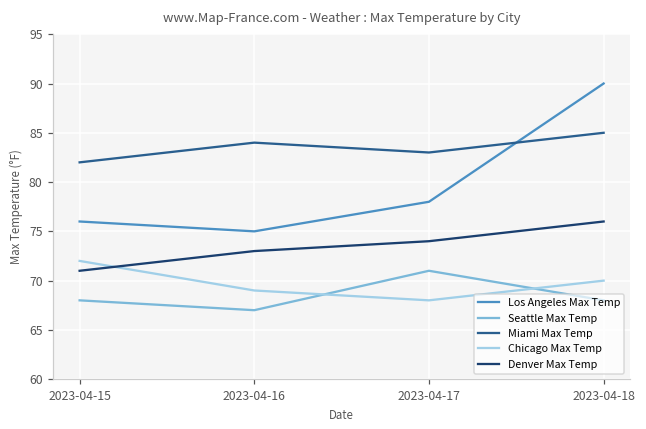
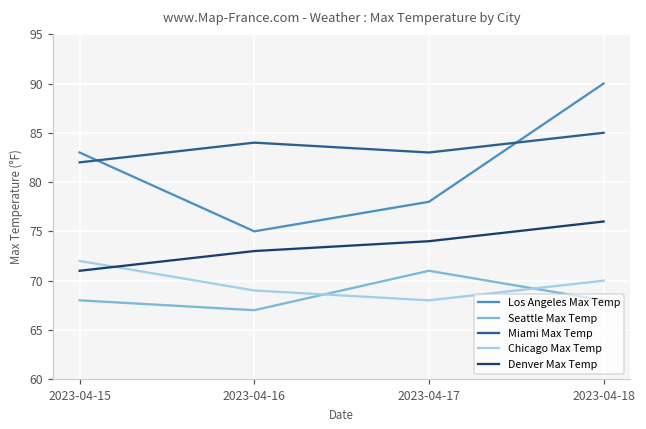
Los Angeles Max Temp, 2023-04-15: 76 -> 83
